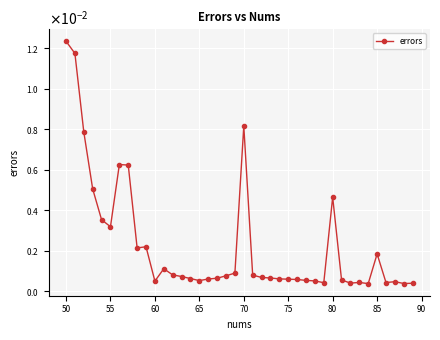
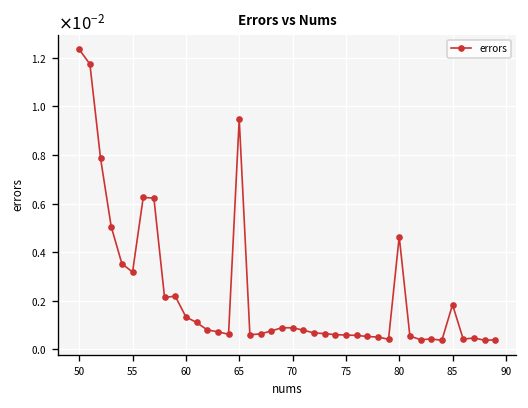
60: 0.0005 -> 0.0013
65: 0.0005 -> 0.0095
70: 0.0082 -> 0.0009
